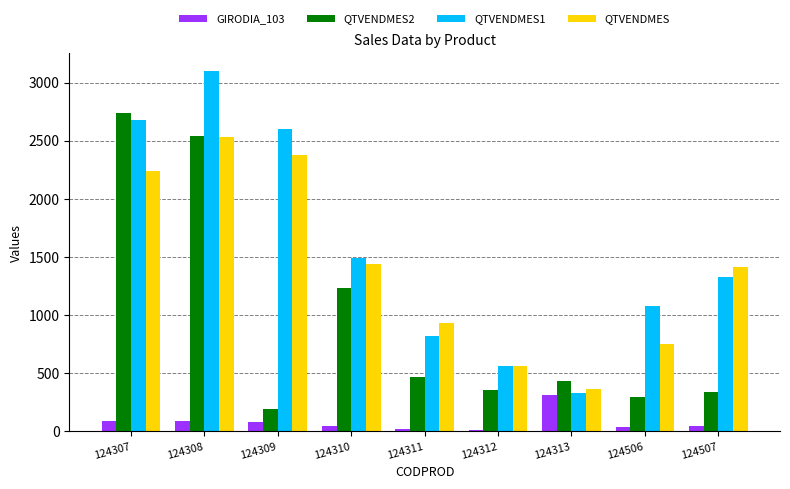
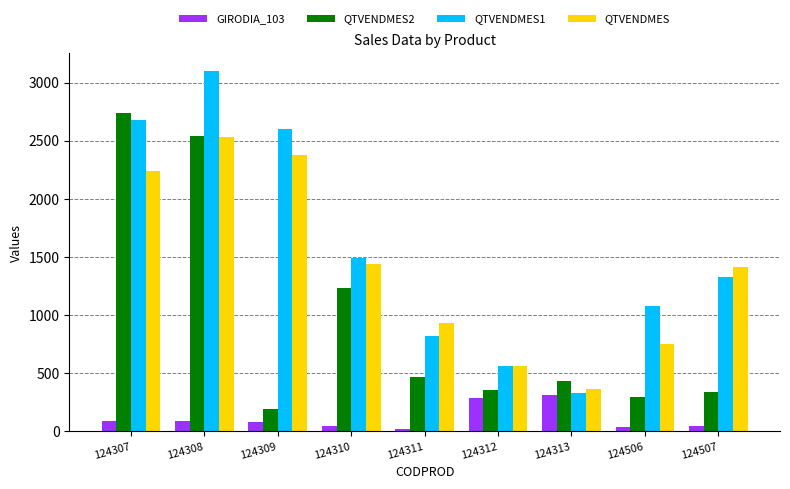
GIRODIA_103, 124312: 10 -> 280
